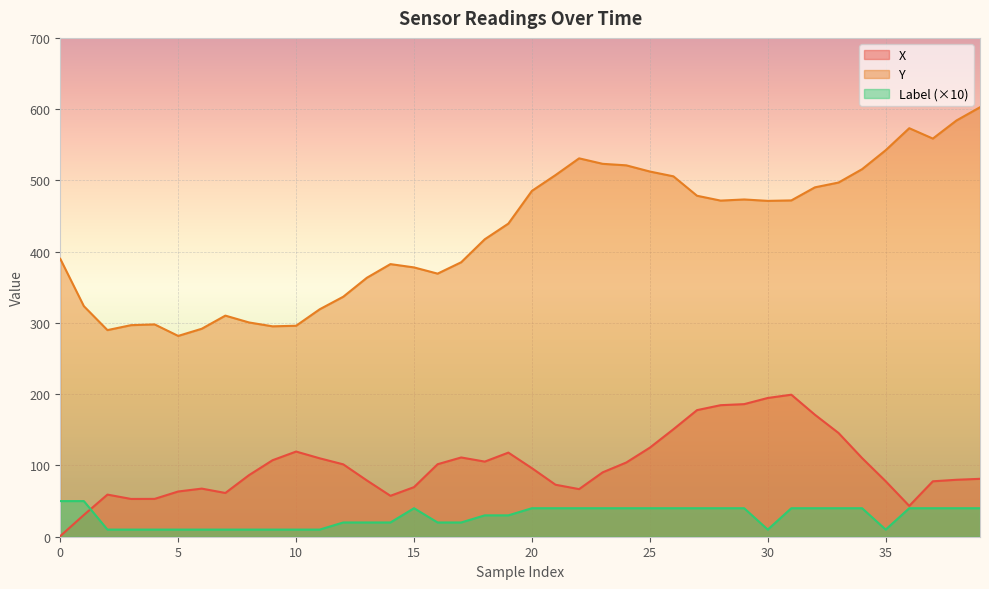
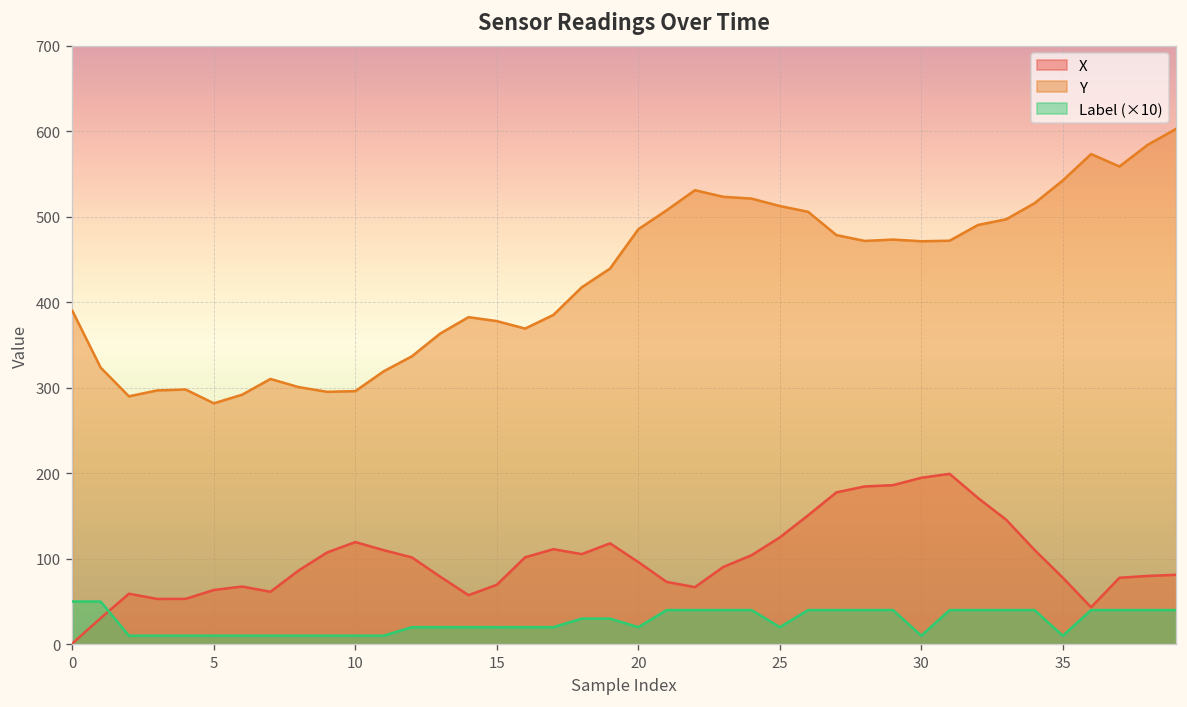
Label (×10), 15: 40 -> 20
Label (×10), 20: 40 -> 20
Label (×10), 25: 40 -> 20
